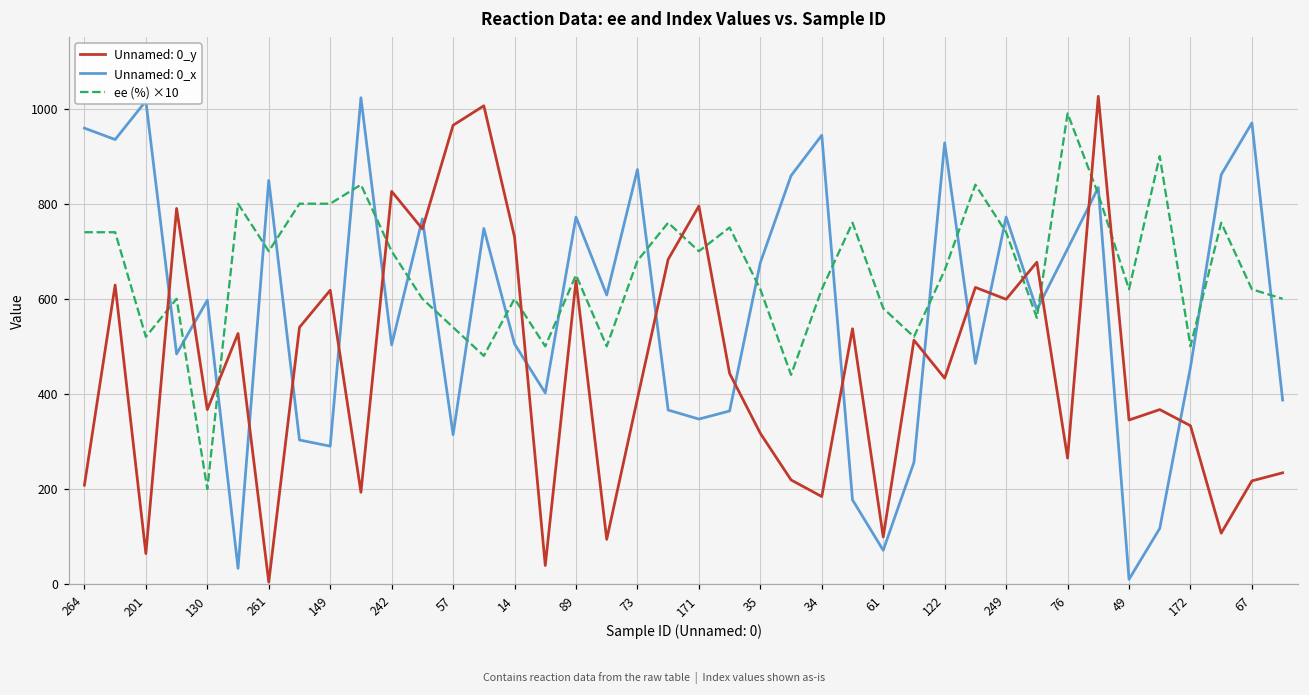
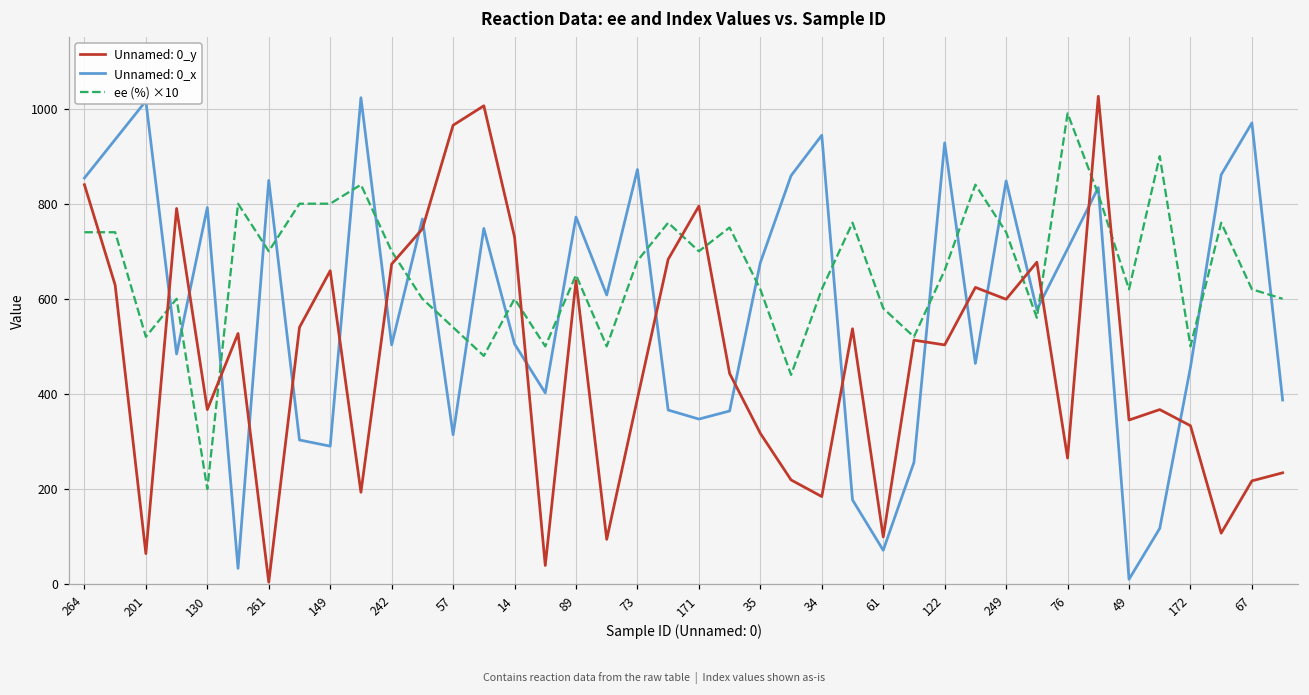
Unnamed: 0_y, 264: 210 -> 840
Unnamed: 0_x, 264: 960 -> 850
Unnamed: 0_x, 130: 600 -> 790
Unnamed: 0_y, 149: 620 -> 660
Unnamed: 0_y, 242: 830 -> 670
Unnamed: 0_y, 122: 430 -> 500
Unnamed: 0_x, 249: 770 -> 850
